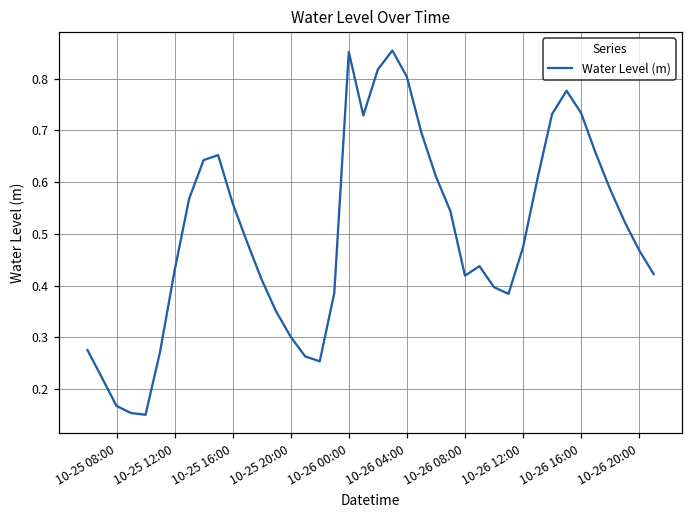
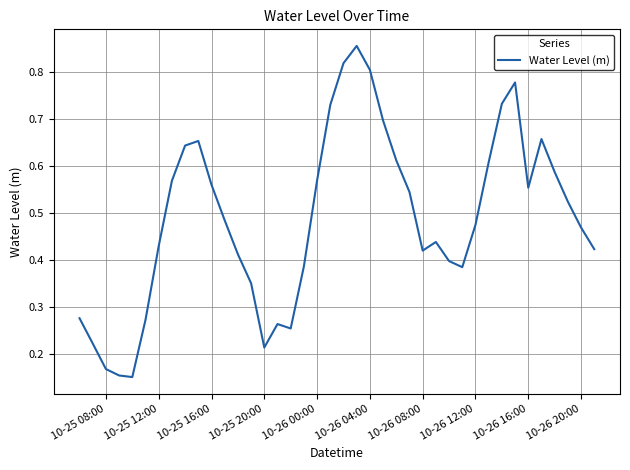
10-25 20:00: 0.30 -> 0.21
10-26 00:00: 0.85 -> 0.57
10-26 16:00: 0.73 -> 0.55
